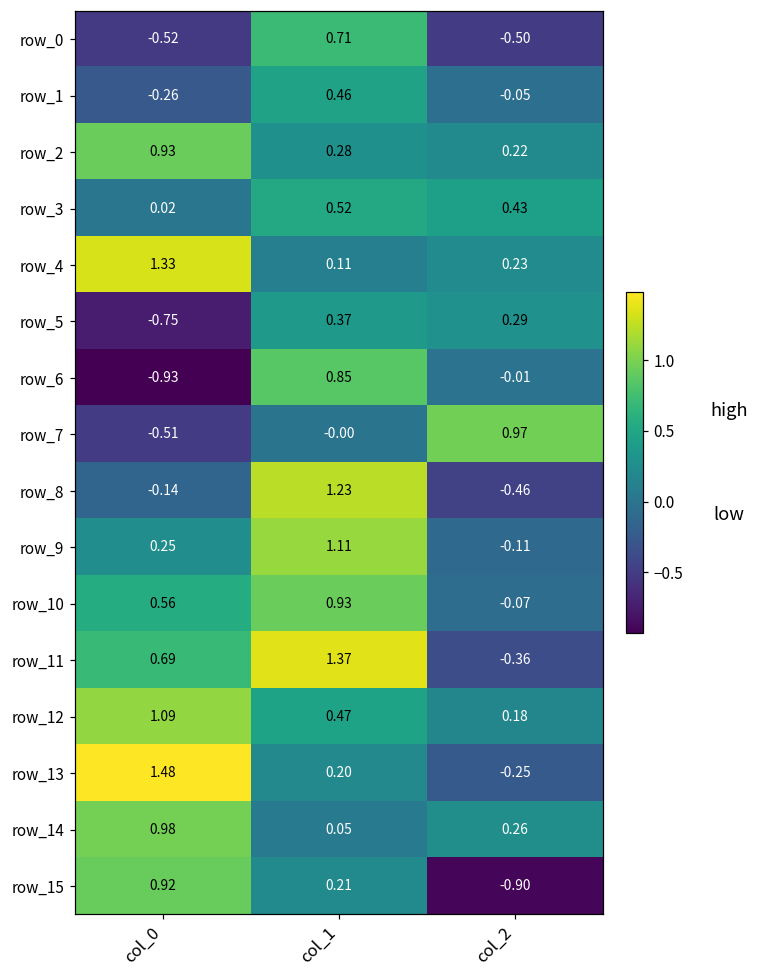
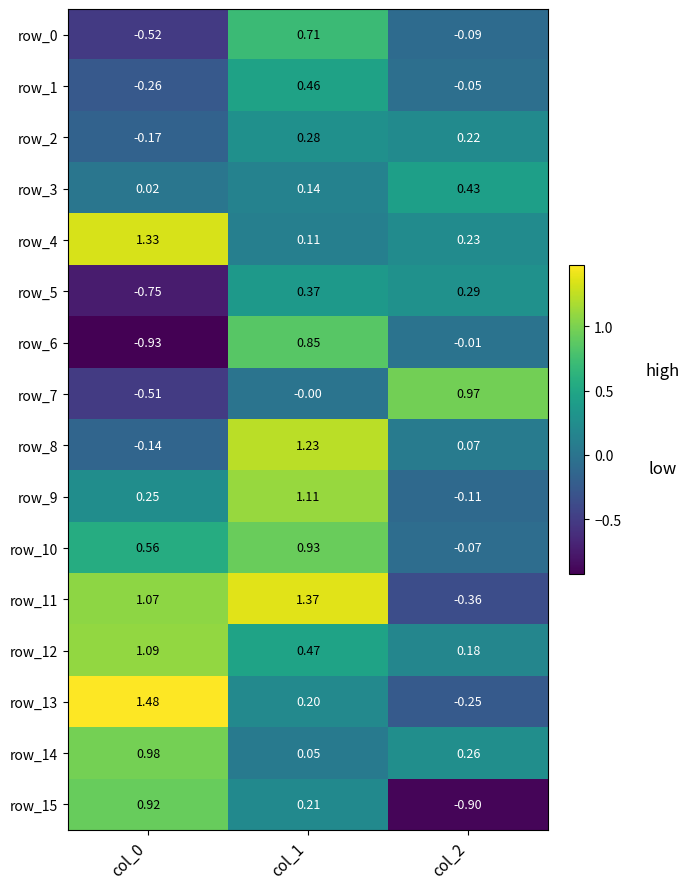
row_0, col_2: -0.50 -> -0.09
row_2, col_0: 0.93 -> -0.17
row_3, col_1: 0.52 -> 0.14
row_8, col_2: -0.46 -> 0.07
row_11, col_0: 0.69 -> 1.07
